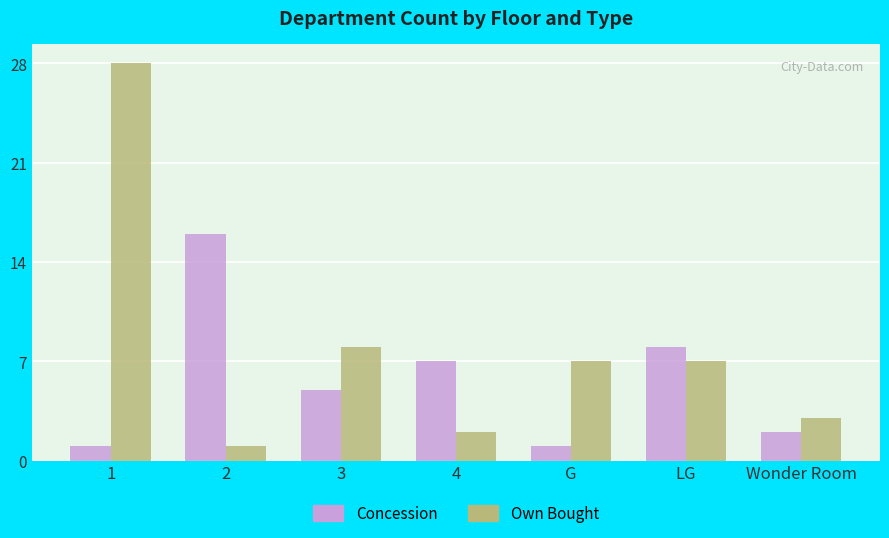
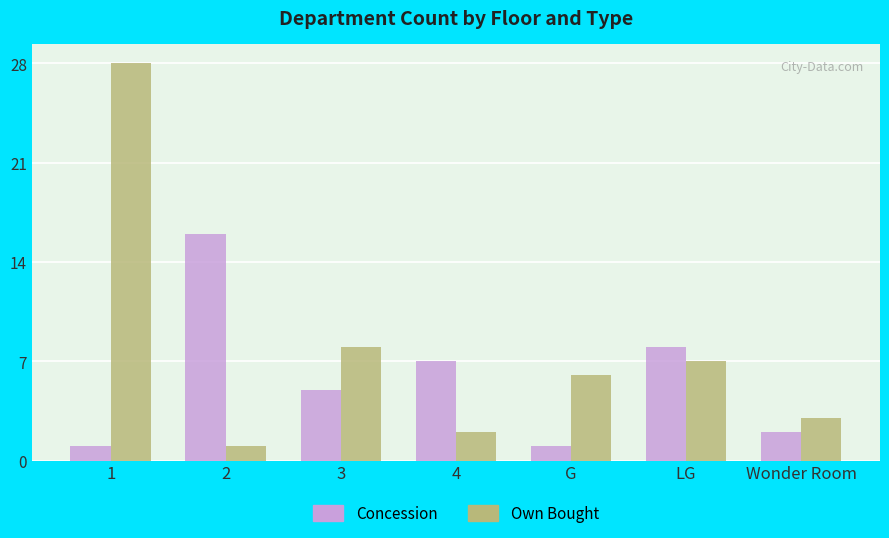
Own Bought, G: 7 -> 6
